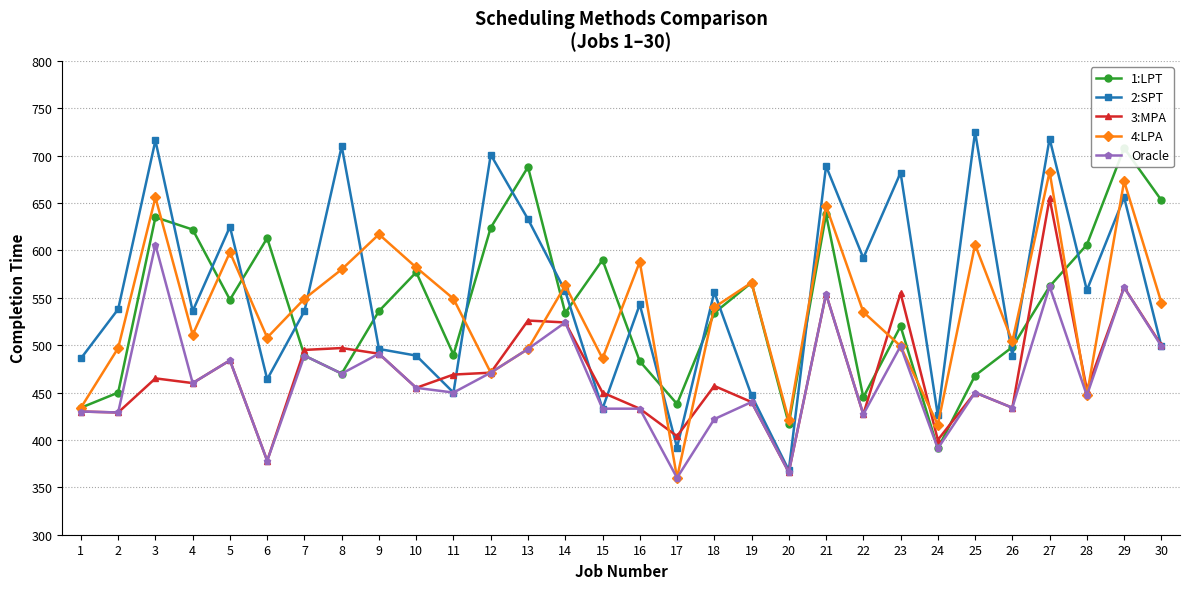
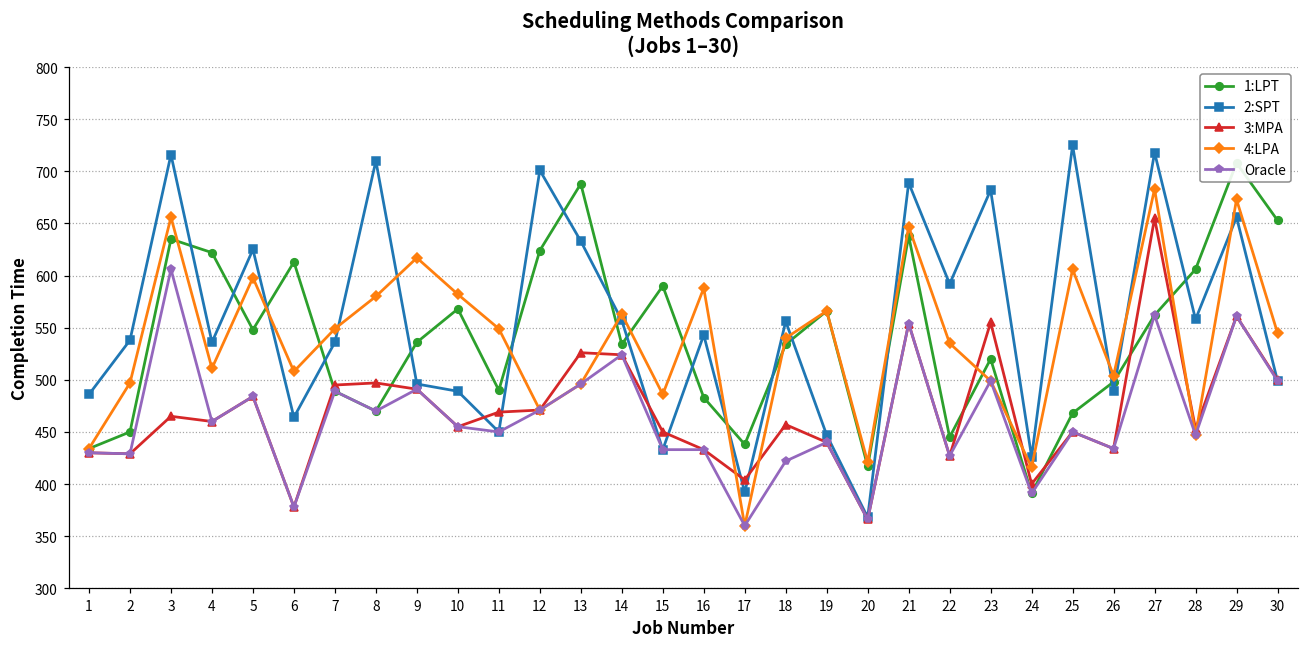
1:LPT, 10: 580 -> 570
